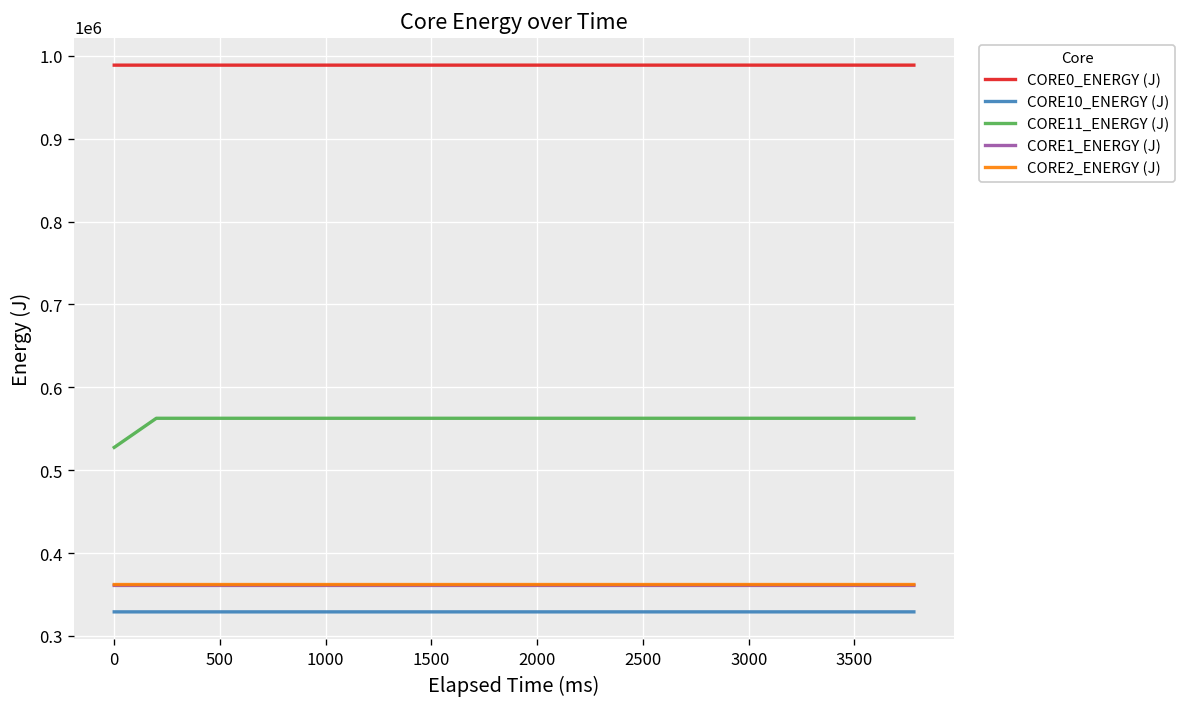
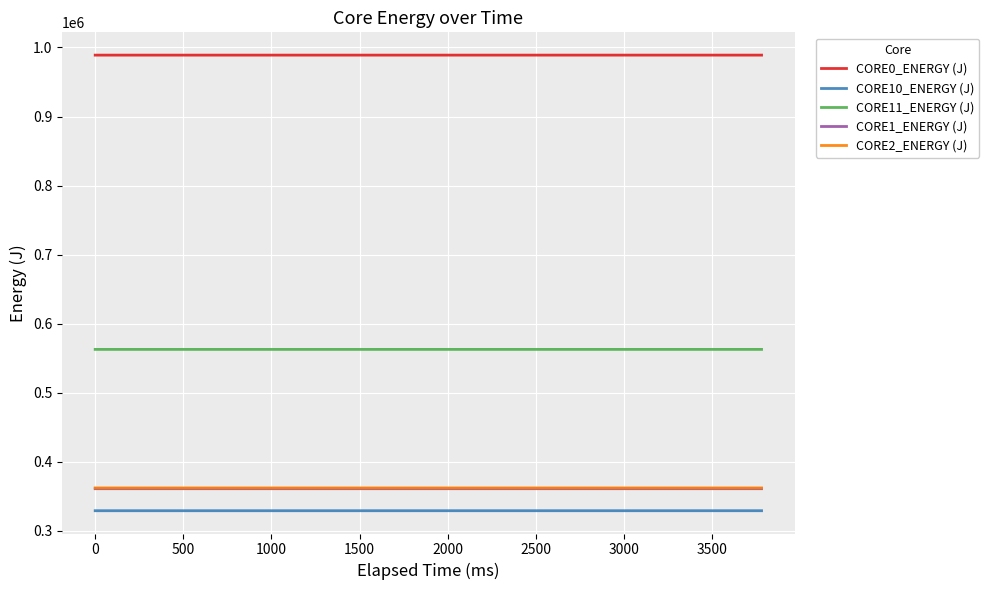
CORE11_ENERGY (J), 0: 530000 -> 560000
